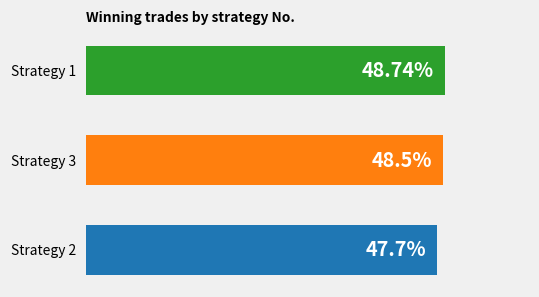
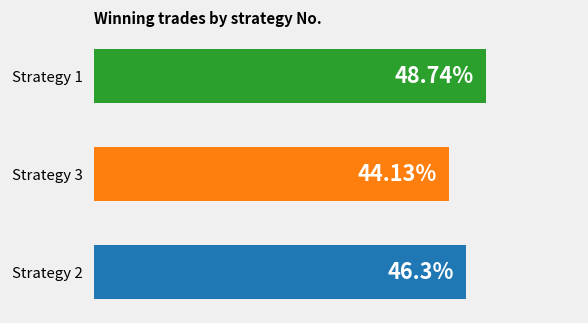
Strategy 3: 48.5% -> 44.13%
Strategy 2: 47.7% -> 46.3%
